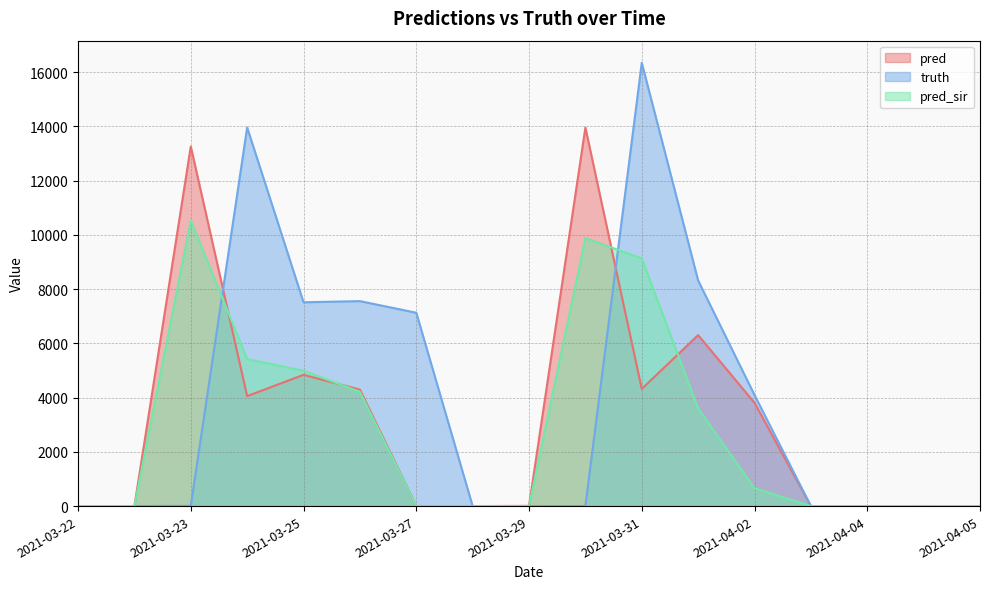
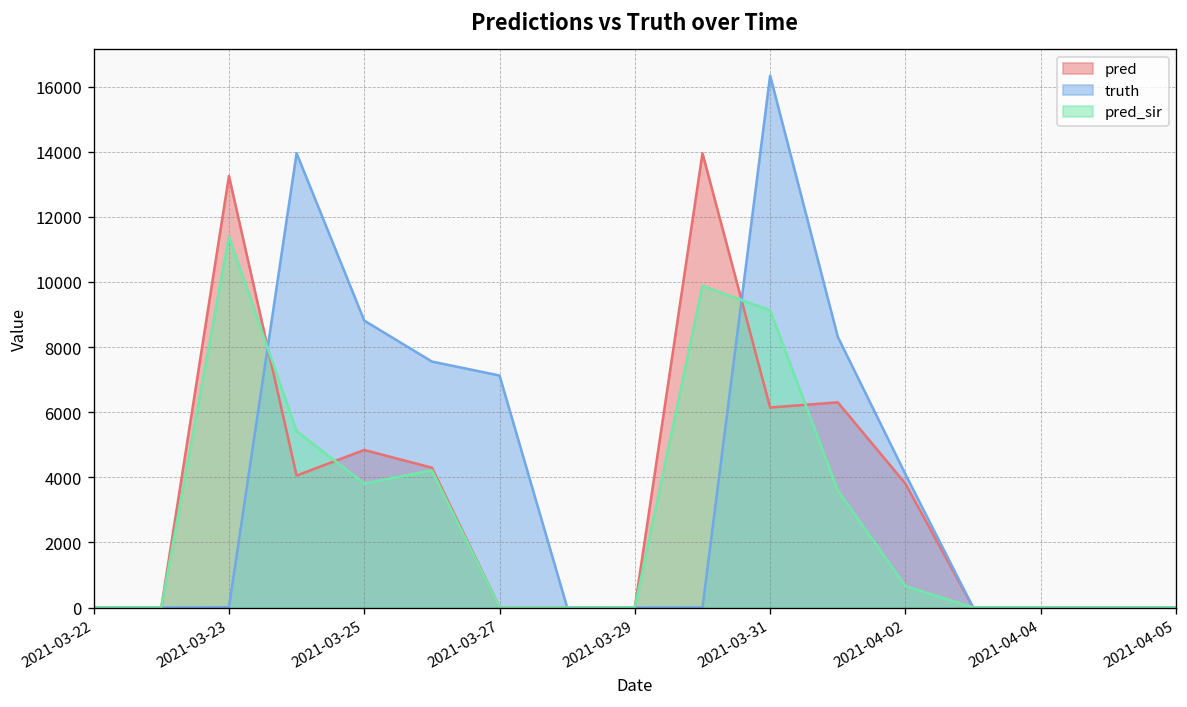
pred_sir, 2021-03-23: 10500 -> 11400
truth, 2021-03-25: 7500 -> 8800
pred_sir, 2021-03-25: 5000 -> 3800
pred, 2021-03-31: 4300 -> 6100
